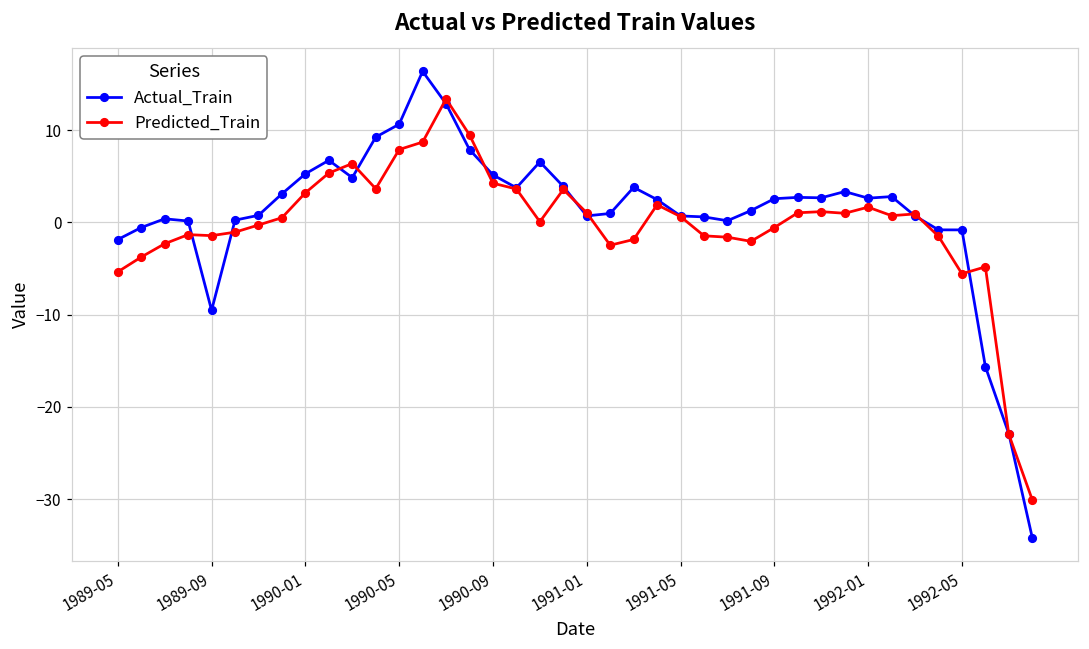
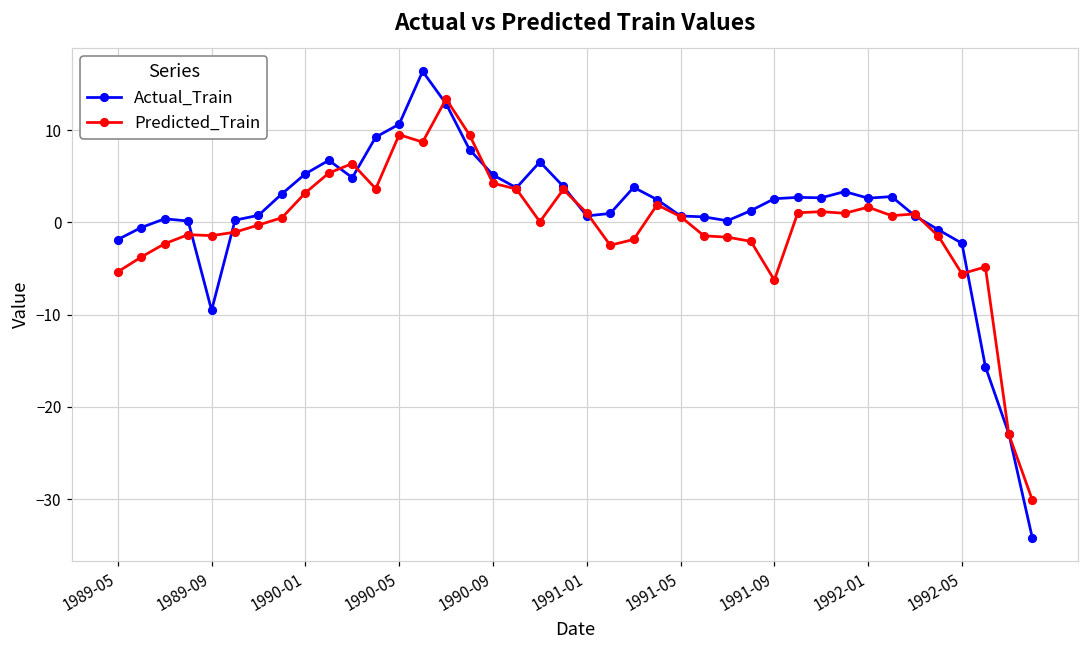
Predicted_Train, 1990-05: 8 -> 9
Predicted_Train, 1991-09: -1 -> -6
Actual_Train, 1992-05: -1 -> -2
